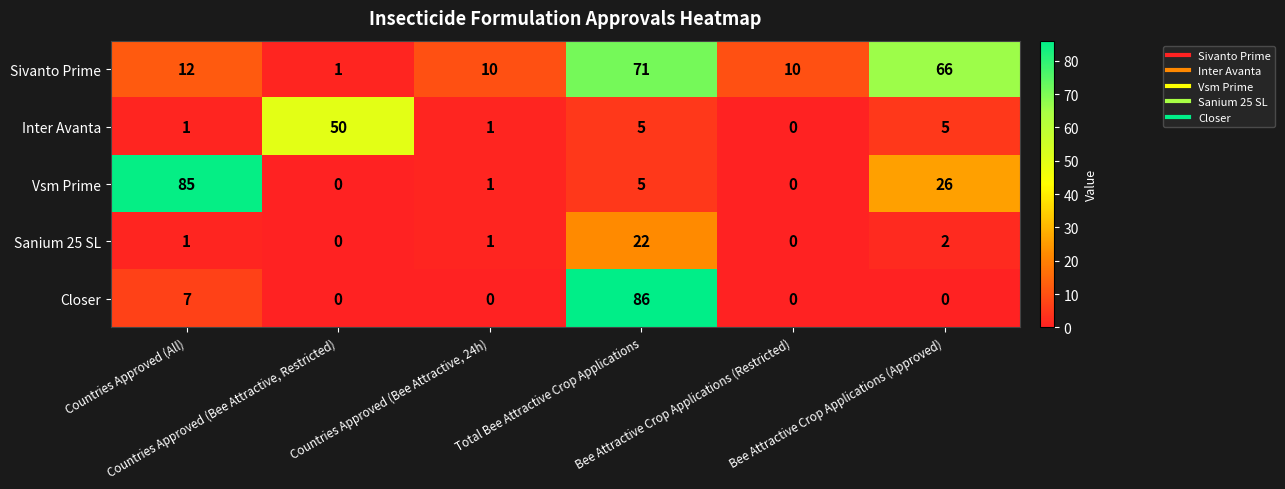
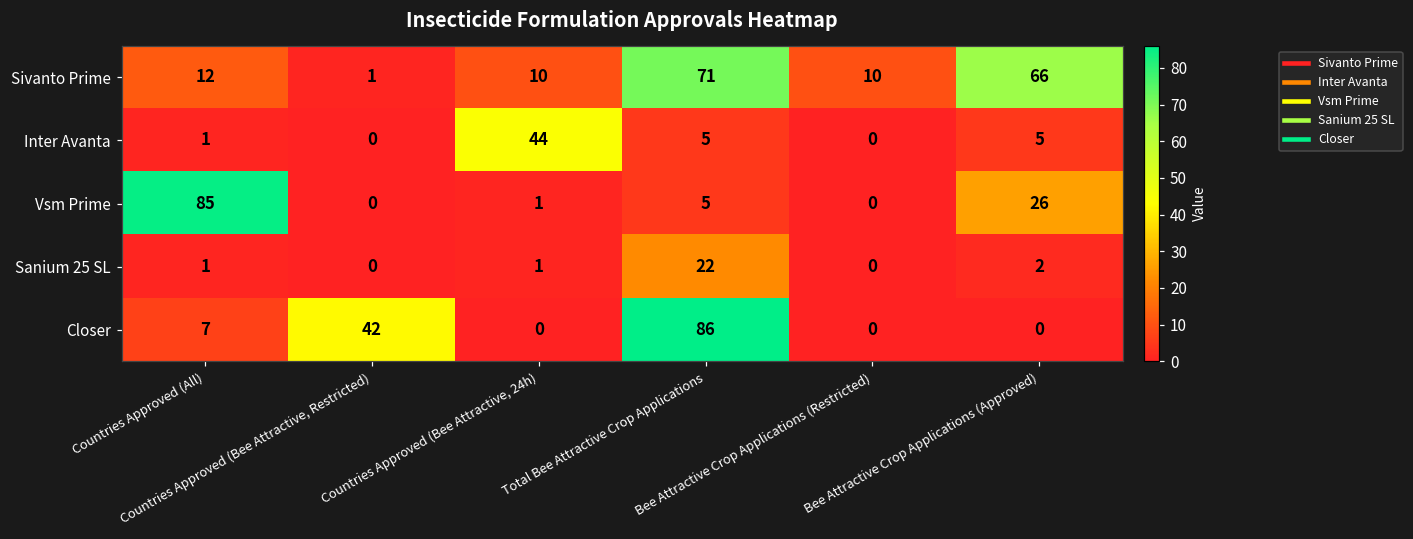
Inter Avanta, Countries Approved (Bee Attractive, Restricted): 50 -> 0
Inter Avanta, Countries Approved (Bee Attractive, 24h): 1 -> 44
Closer, Countries Approved (Bee Attractive, Restricted): 0 -> 42
